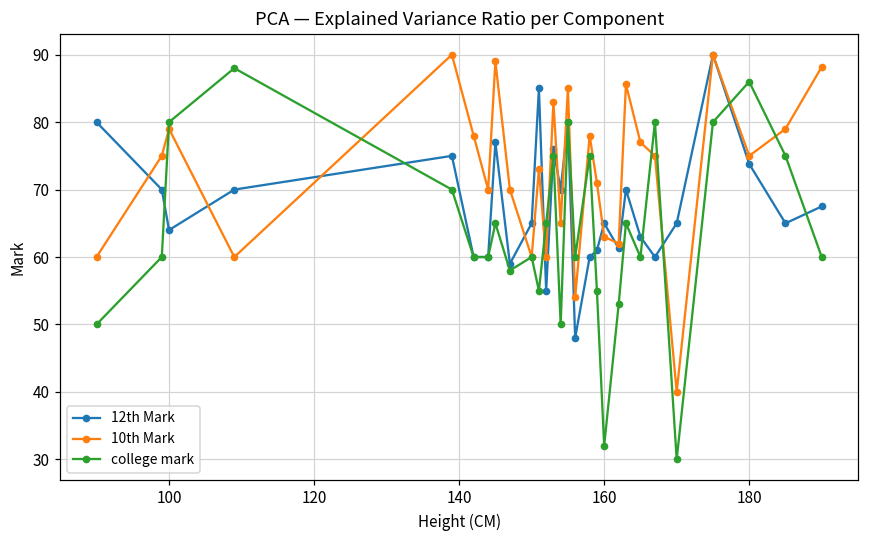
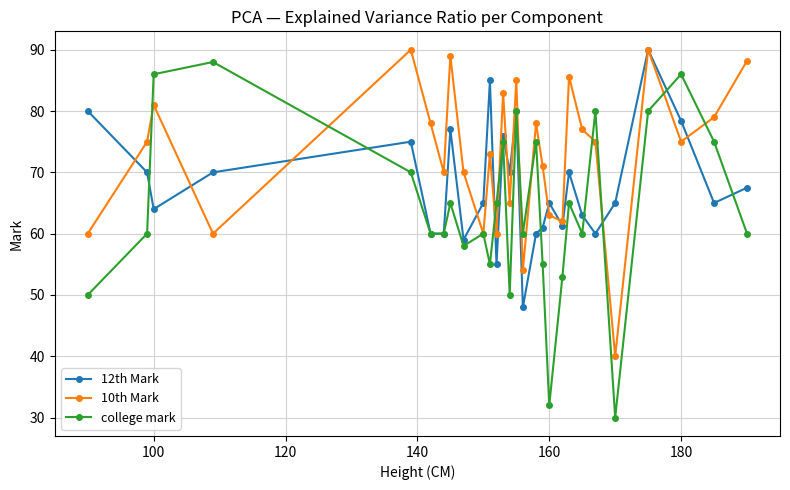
10th Mark, 100: 79 -> 81
college mark, 100: 80 -> 86
12th Mark, 180: 74 -> 78
